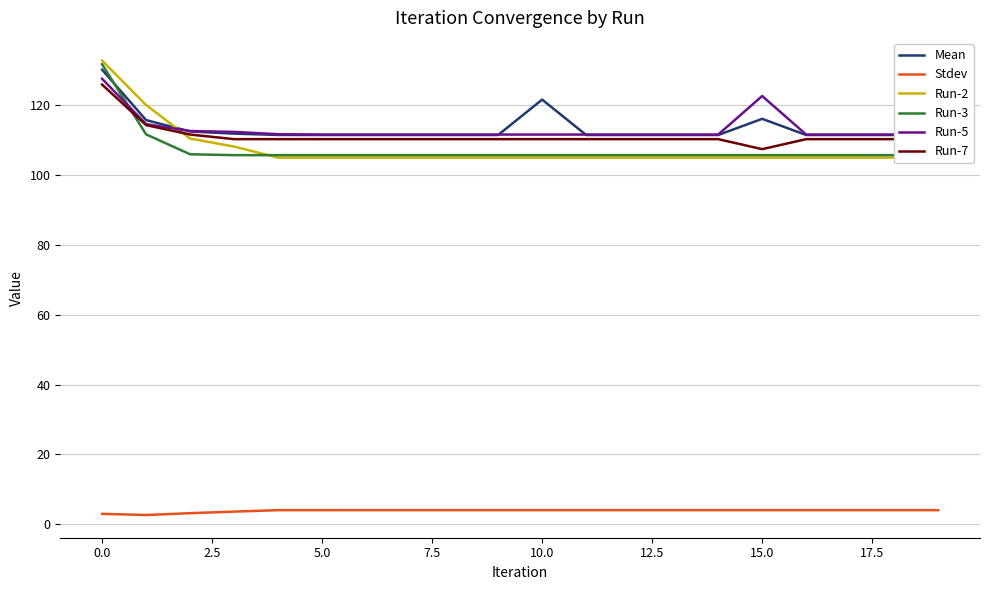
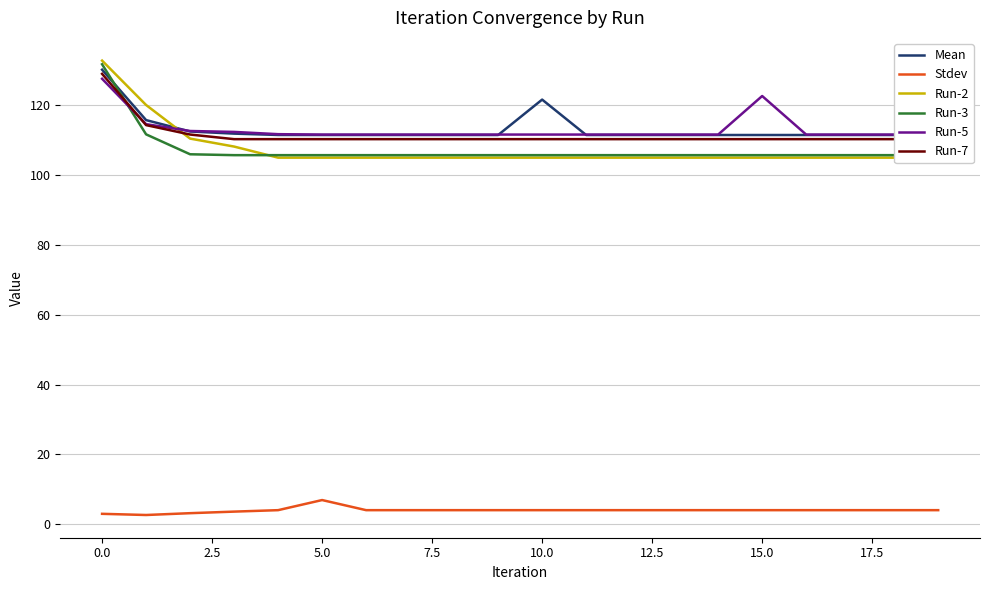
Run-7, 0.0: 126 -> 129
Stdev, 5.0: 4 -> 7
Mean, 15.0: 116 -> 111
Run-7, 15.0: 107 -> 110
